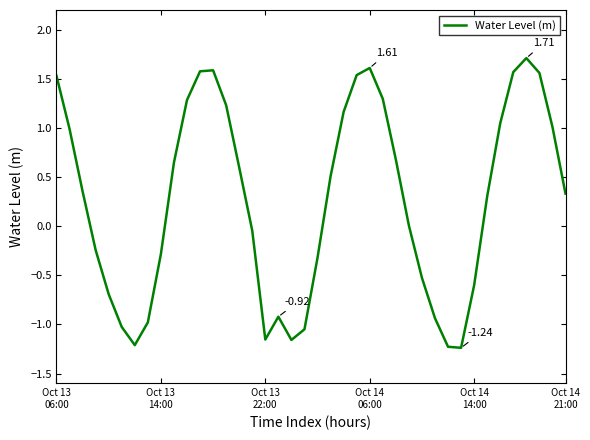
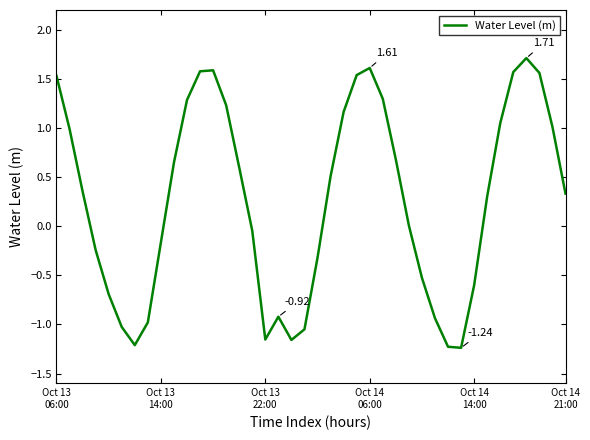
Oct 13 14:00: -0.3 -> -0.2
